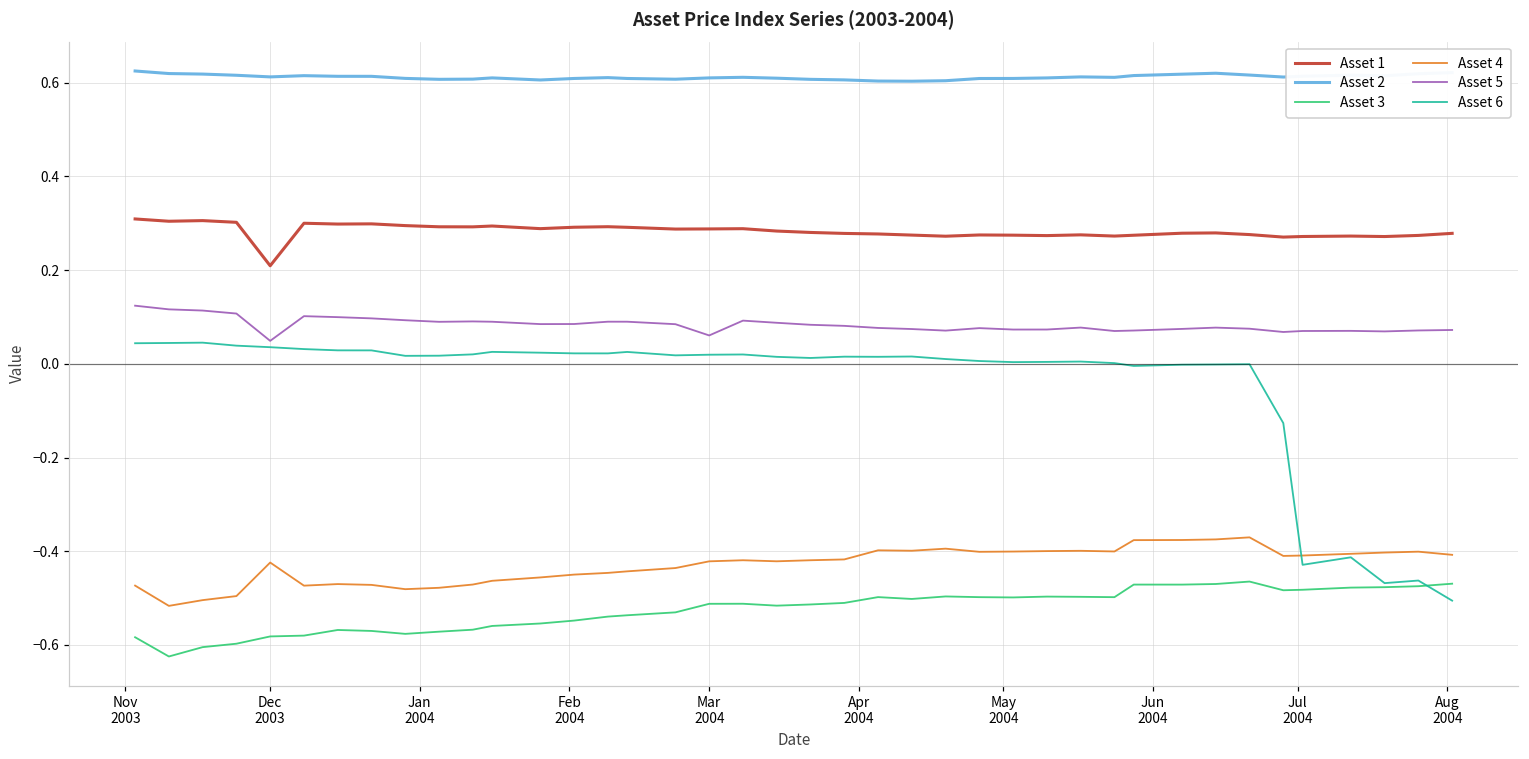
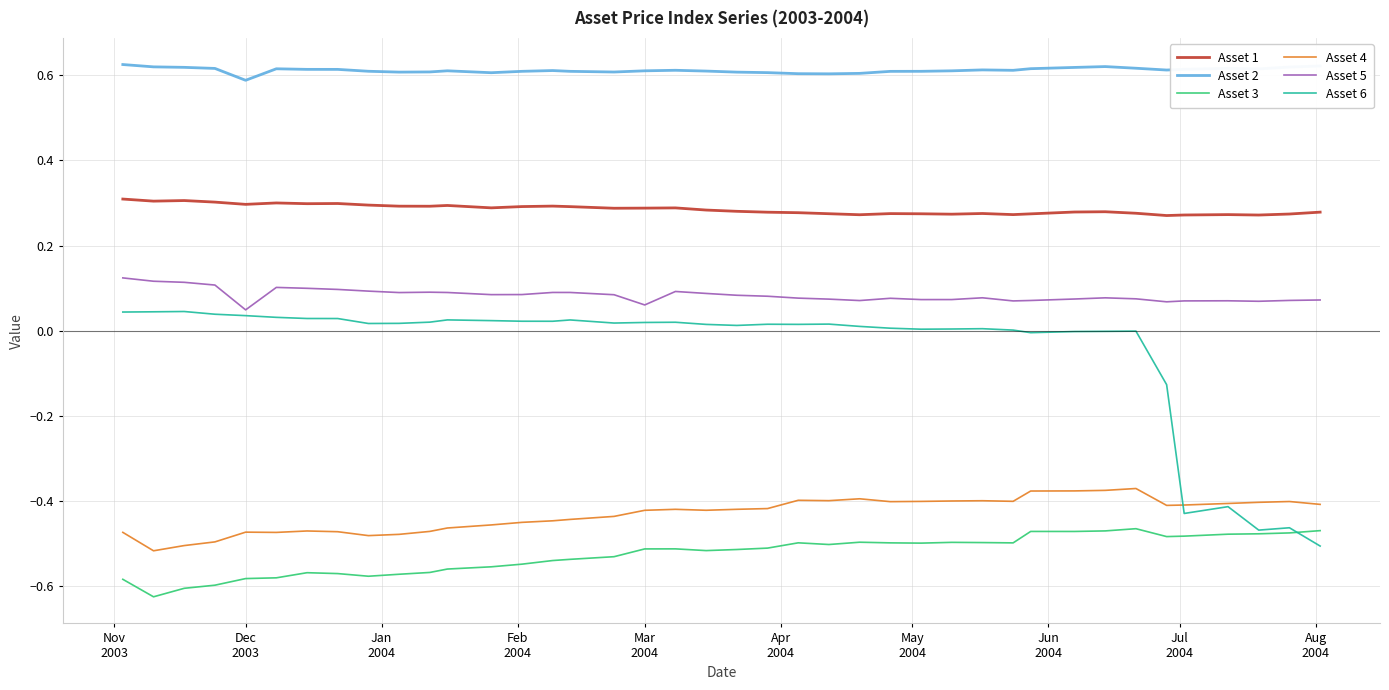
Asset 1, Dec 2003: 0.21 -> 0.30
Asset 2, Dec 2003: 0.61 -> 0.59
Asset 4, Dec 2003: -0.42 -> -0.47
